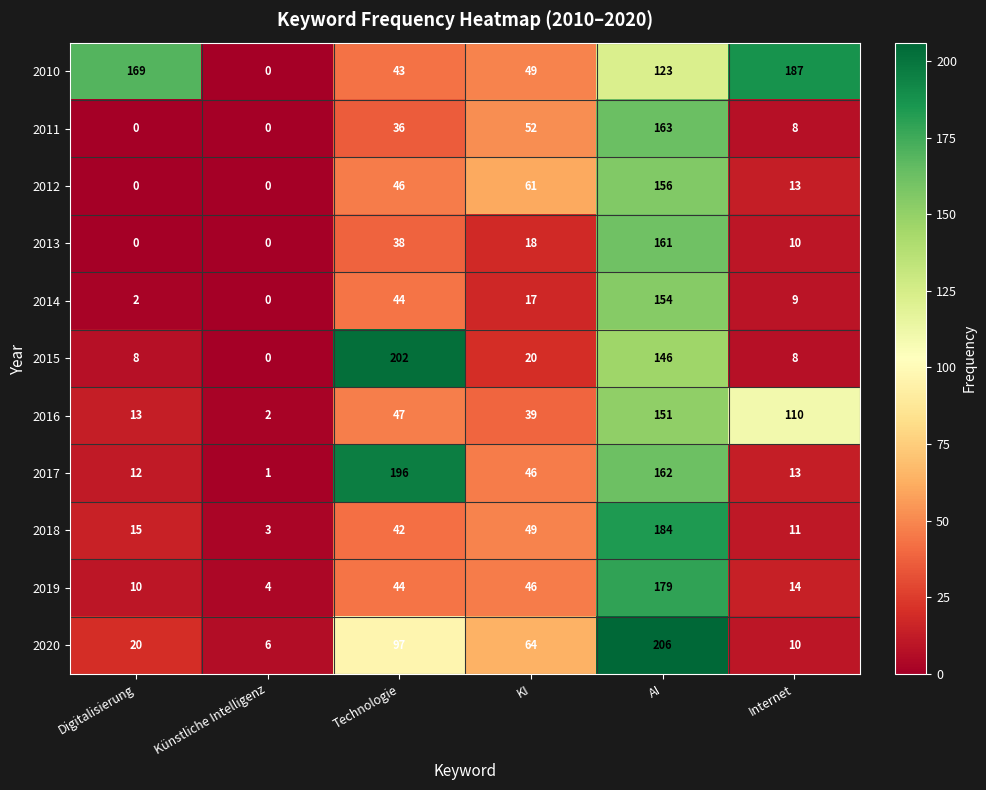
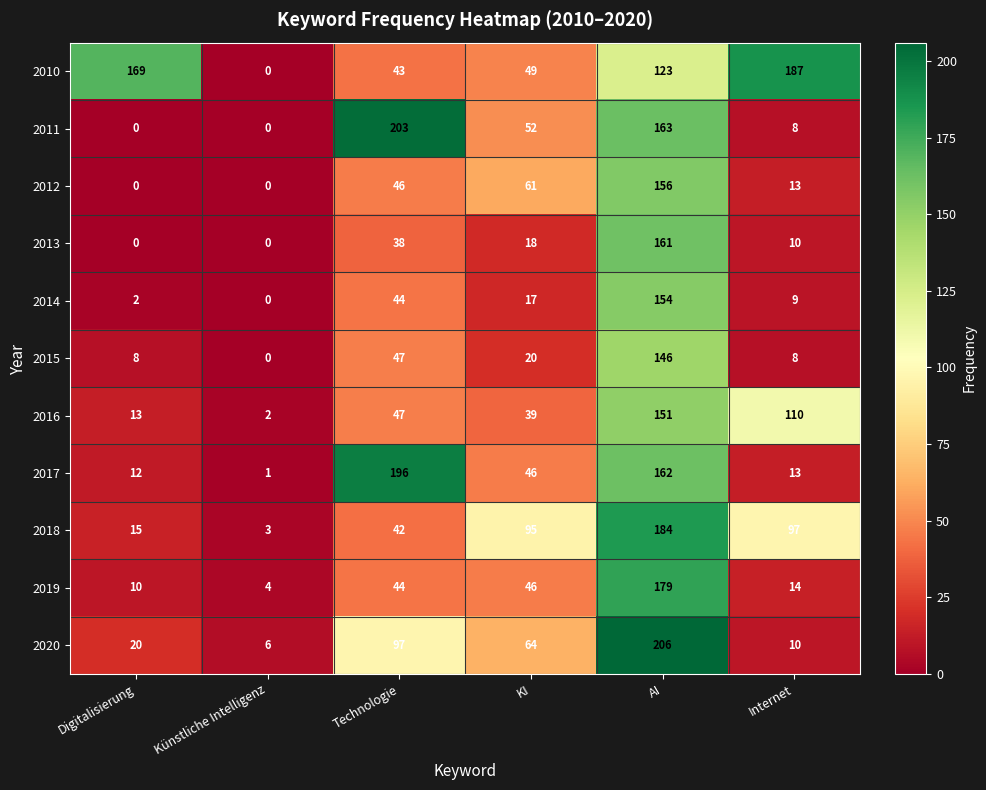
2011, Technologie: 36 -> 203
2015, Technologie: 202 -> 47
2018, KI: 49 -> 95
2018, Internet: 11 -> 97
